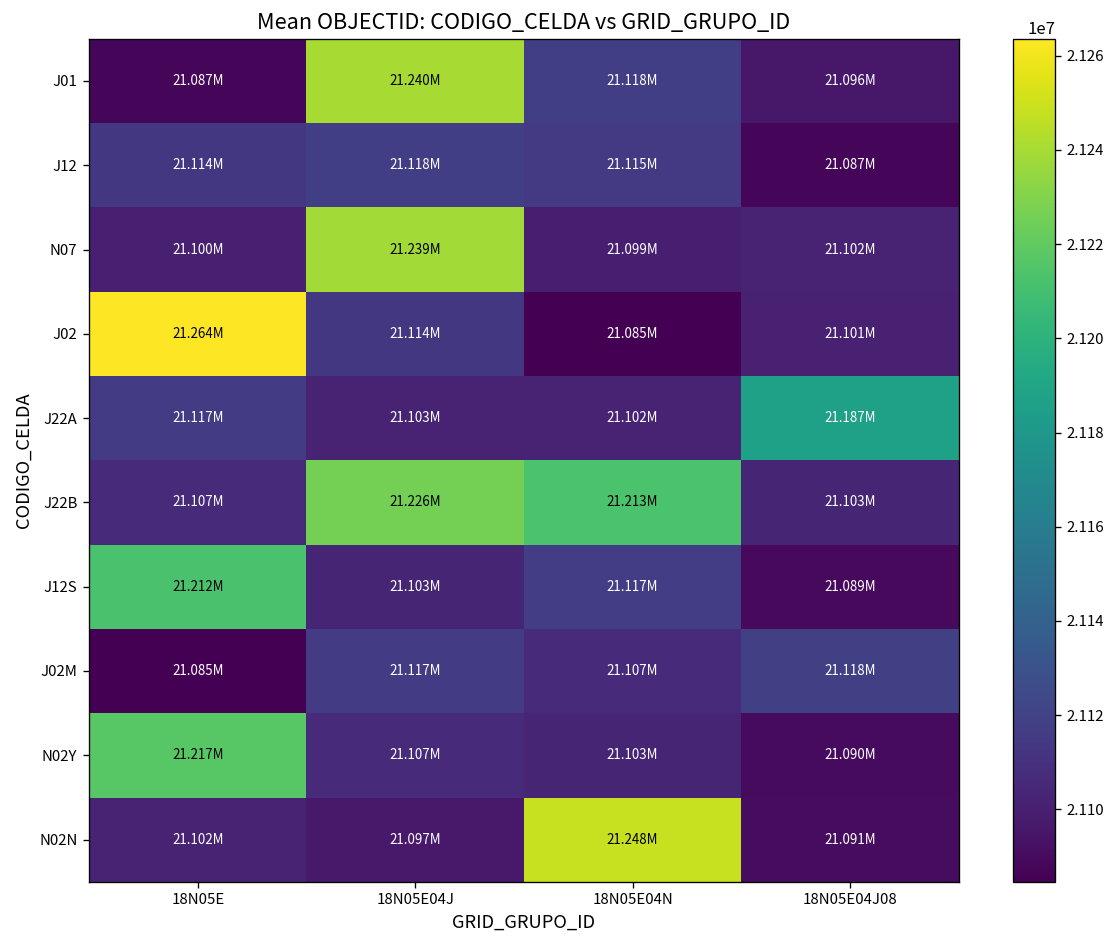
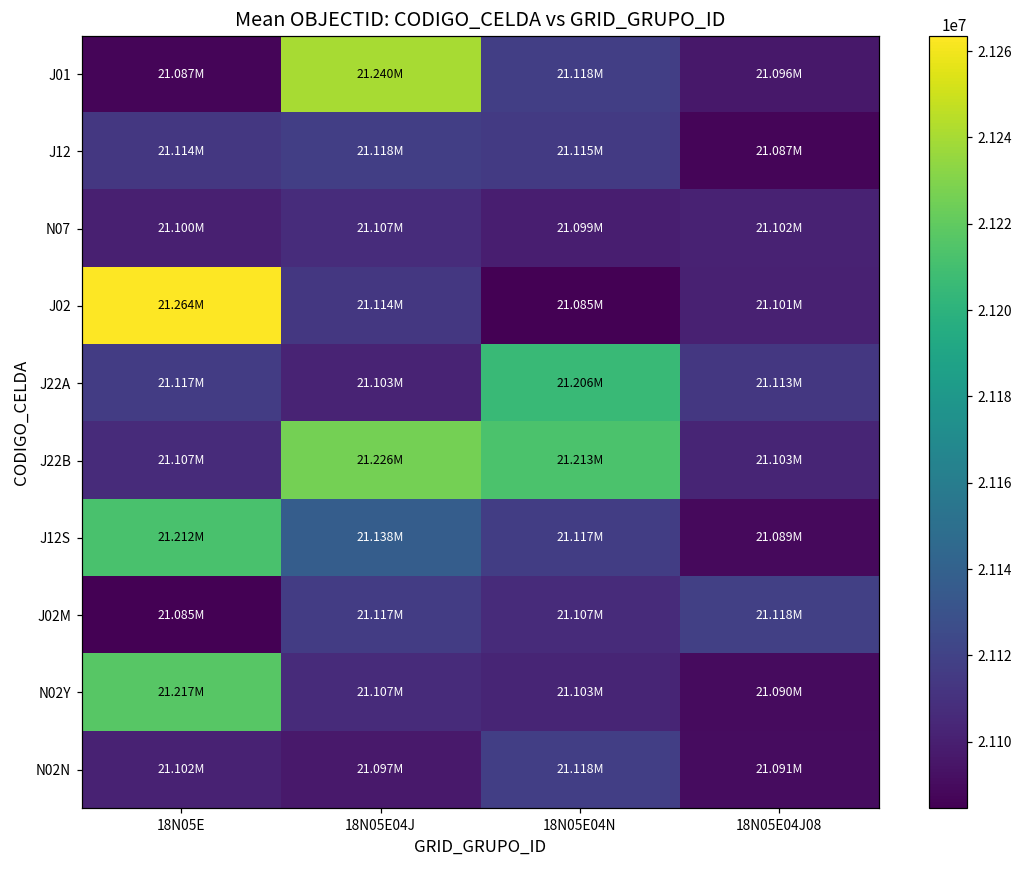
N07, 18N05E04J: 21.239M -> 21.107M
J22A, 18N05E04N: 21.102M -> 21.206M
J22A, 18N05E04J08: 21.187M -> 21.113M
J12S, 18N05E04J: 21.103M -> 21.138M
N02N, 18N05E04N: 21.248M -> 21.118M
